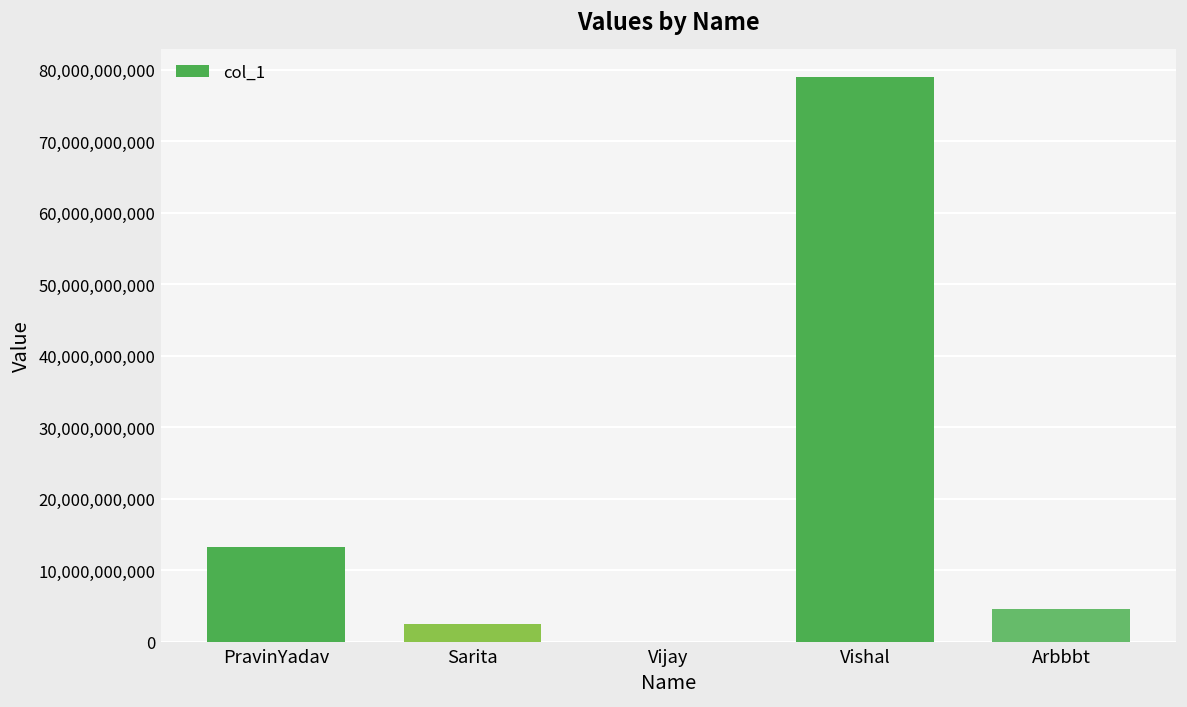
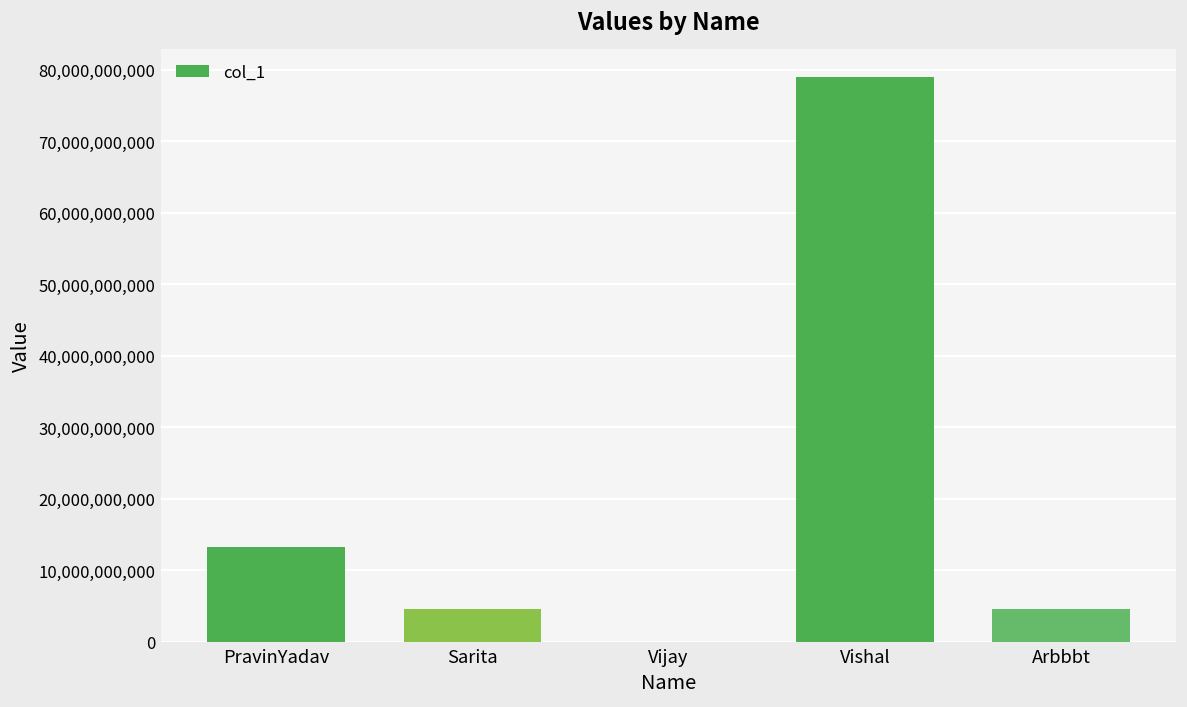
Sarita: 2,000,000,000 -> 5,000,000,000
